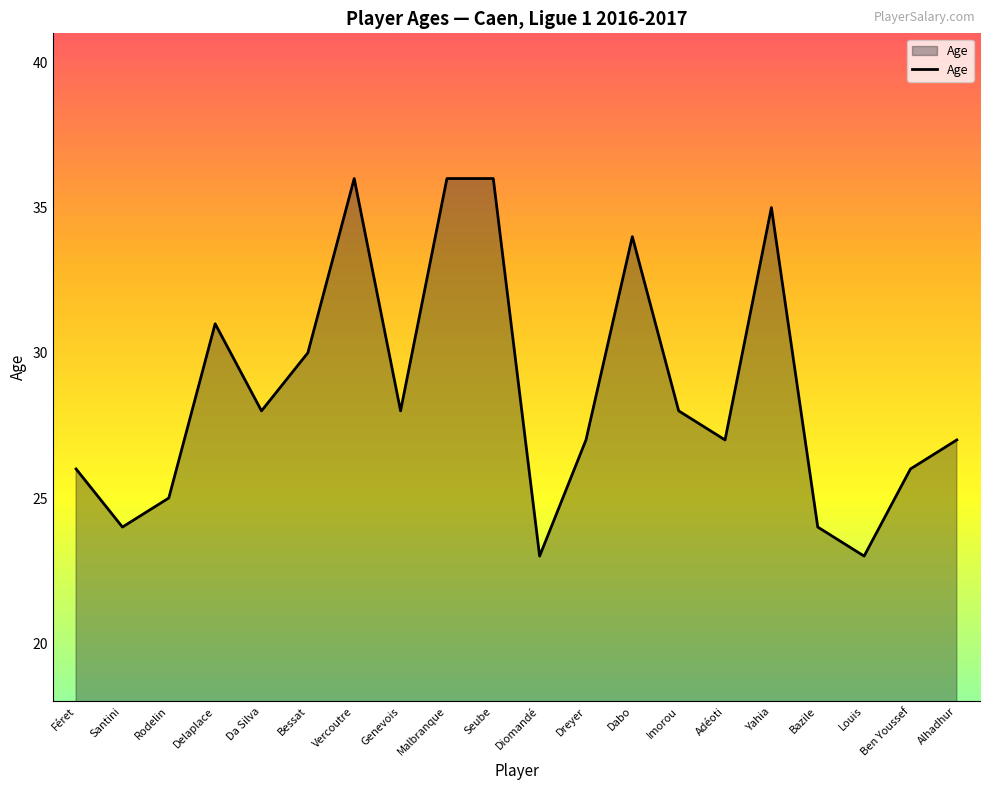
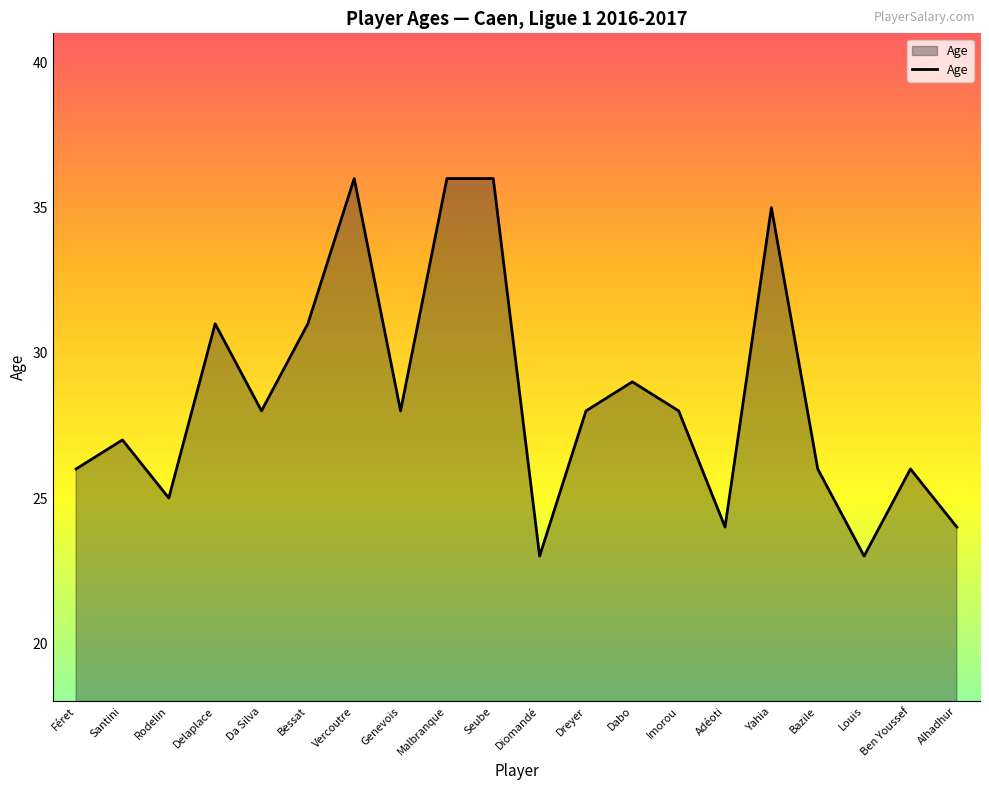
Santini: 24 -> 27
Bessat: 30 -> 31
Dreyer: 27 -> 28
Dabo: 34 -> 29
Adéoti: 27 -> 24
Bazile: 24 -> 26
Alhadhur: 27 -> 24
